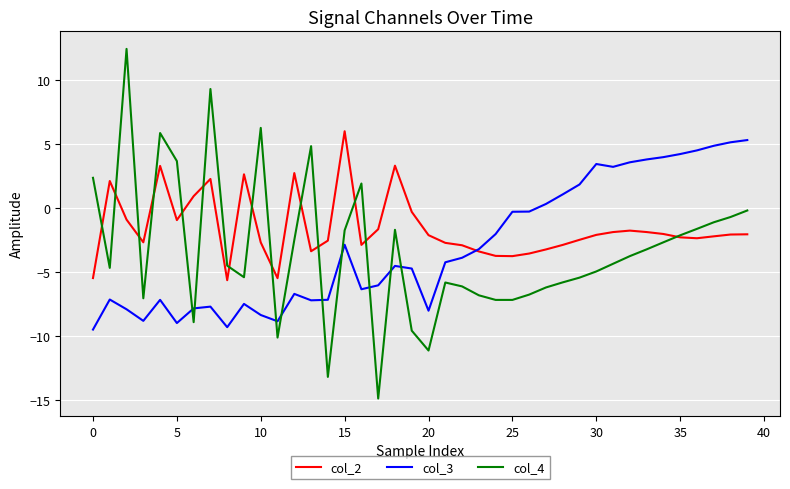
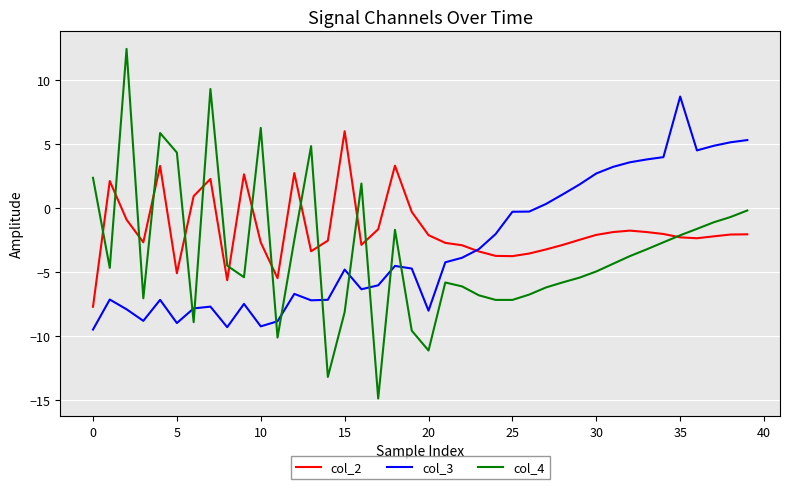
col_2, 0: -5.5 -> -7.7
col_2, 5: -1.0 -> -5.1
col_4, 5: 3.6 -> 4.3
col_3, 10: -8.4 -> -9.3
col_3, 15: -2.9 -> -4.8
col_4, 15: -1.8 -> -8.2
col_3, 30: 3.4 -> 2.7
col_3, 35: 4.2 -> 8.7
